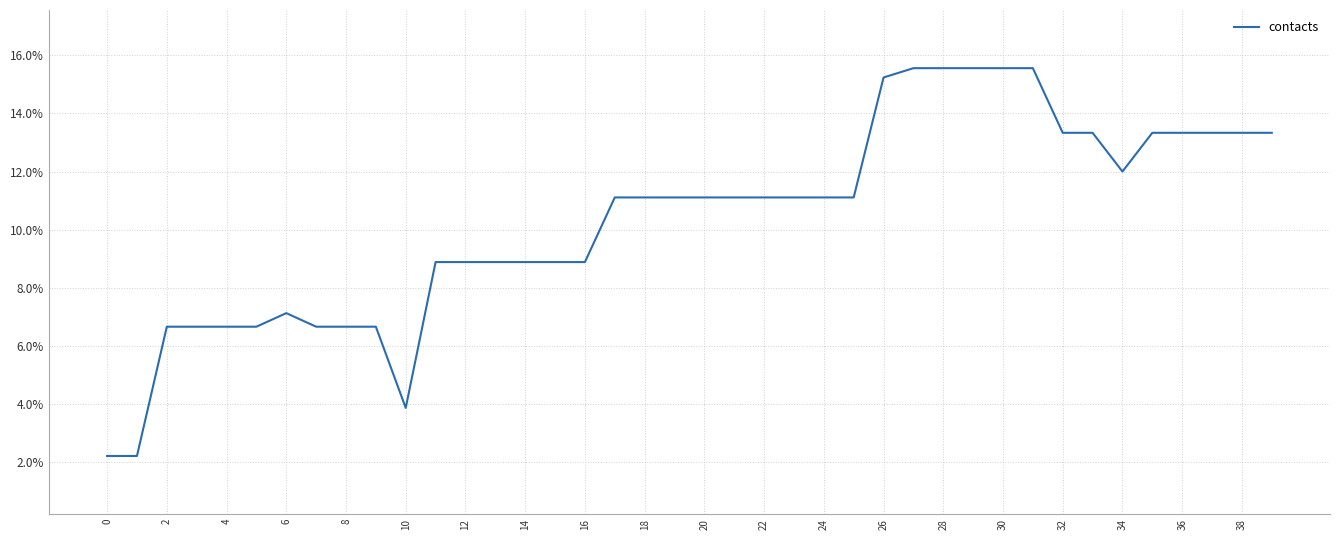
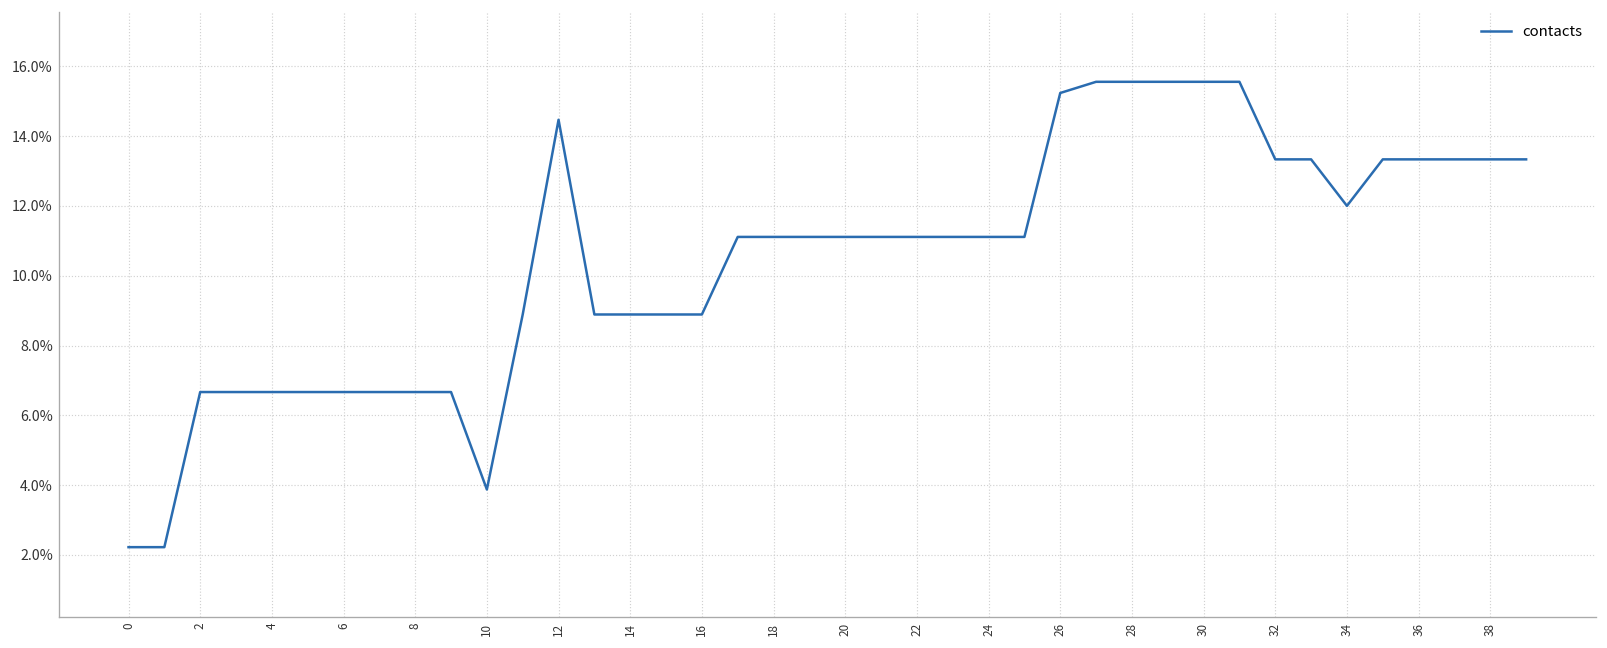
6: 7.1% -> 6.7%
12: 8.9% -> 14.5%
